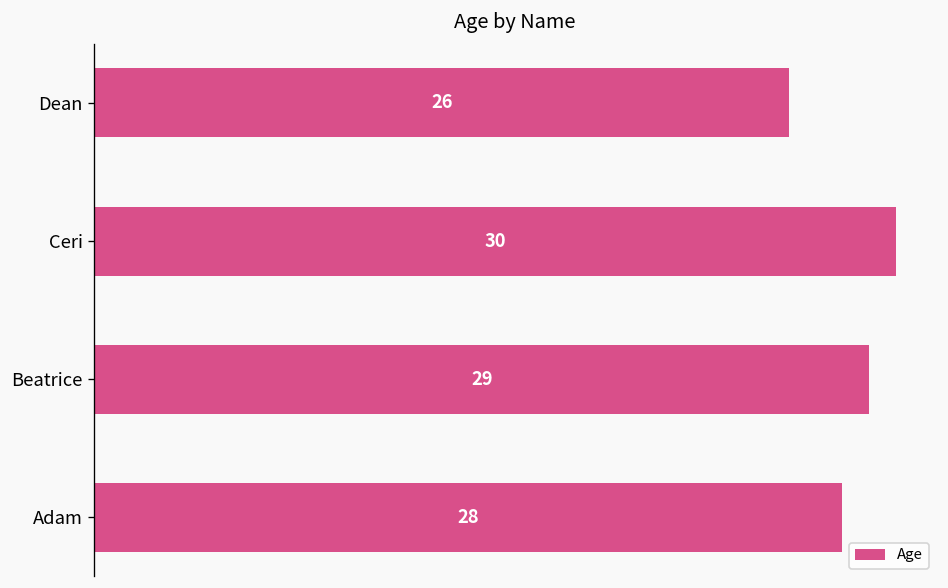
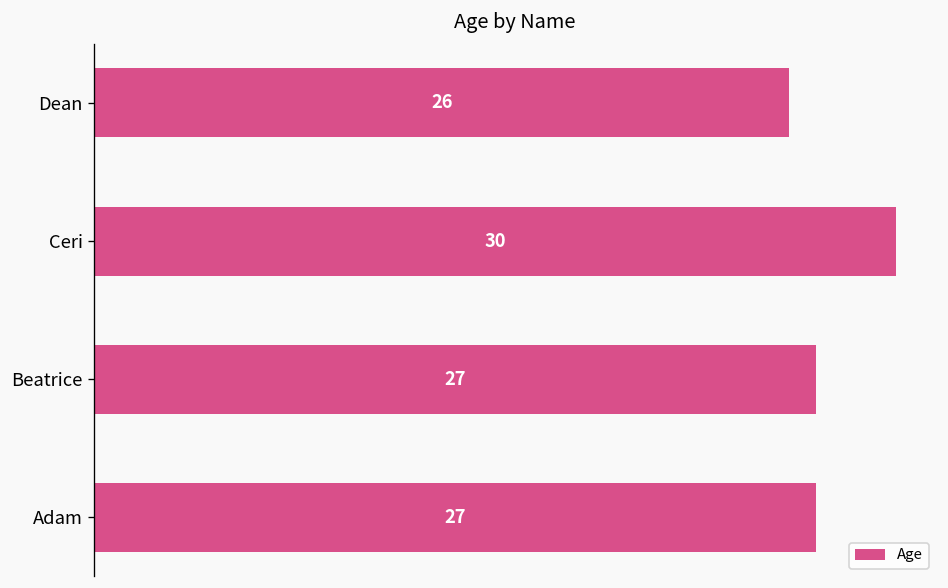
Beatrice: 29 -> 27
Adam: 28 -> 27
